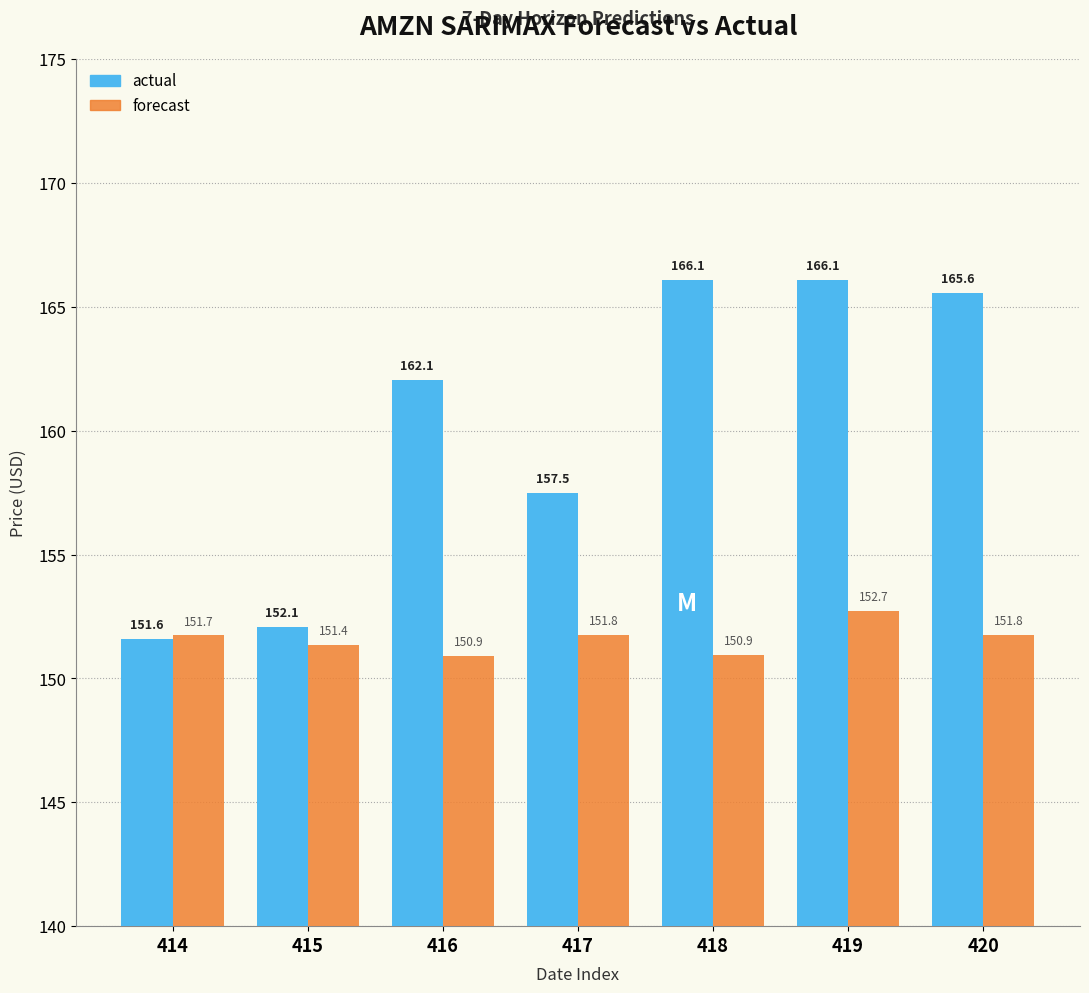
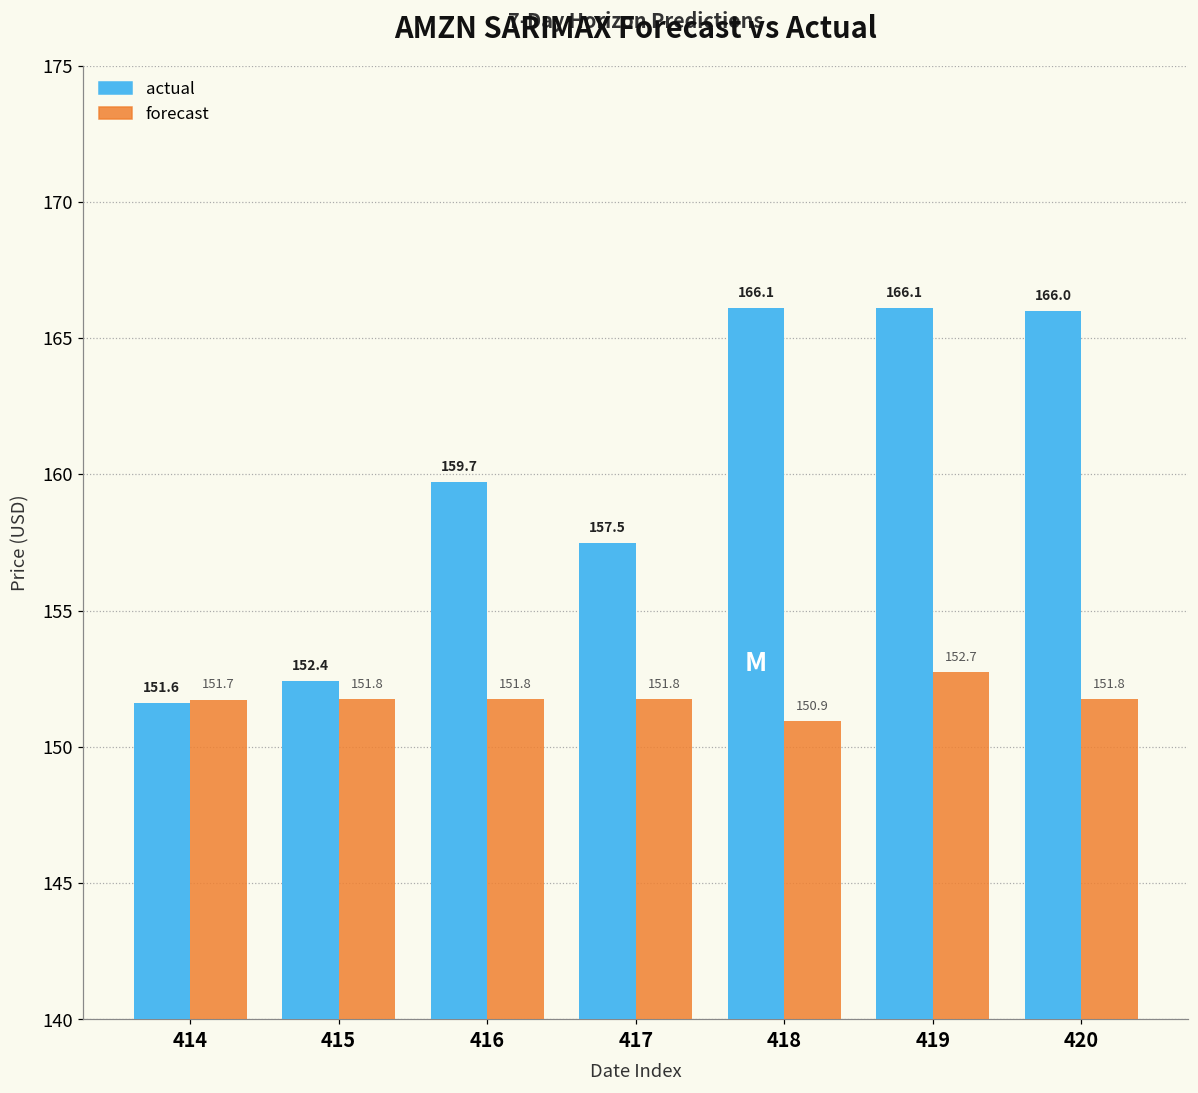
actual, 415: 152.1 -> 152.4
forecast, 415: 151.4 -> 151.8
actual, 416: 162.1 -> 159.7
forecast, 416: 150.9 -> 151.8
actual, 420: 165.6 -> 166.0
